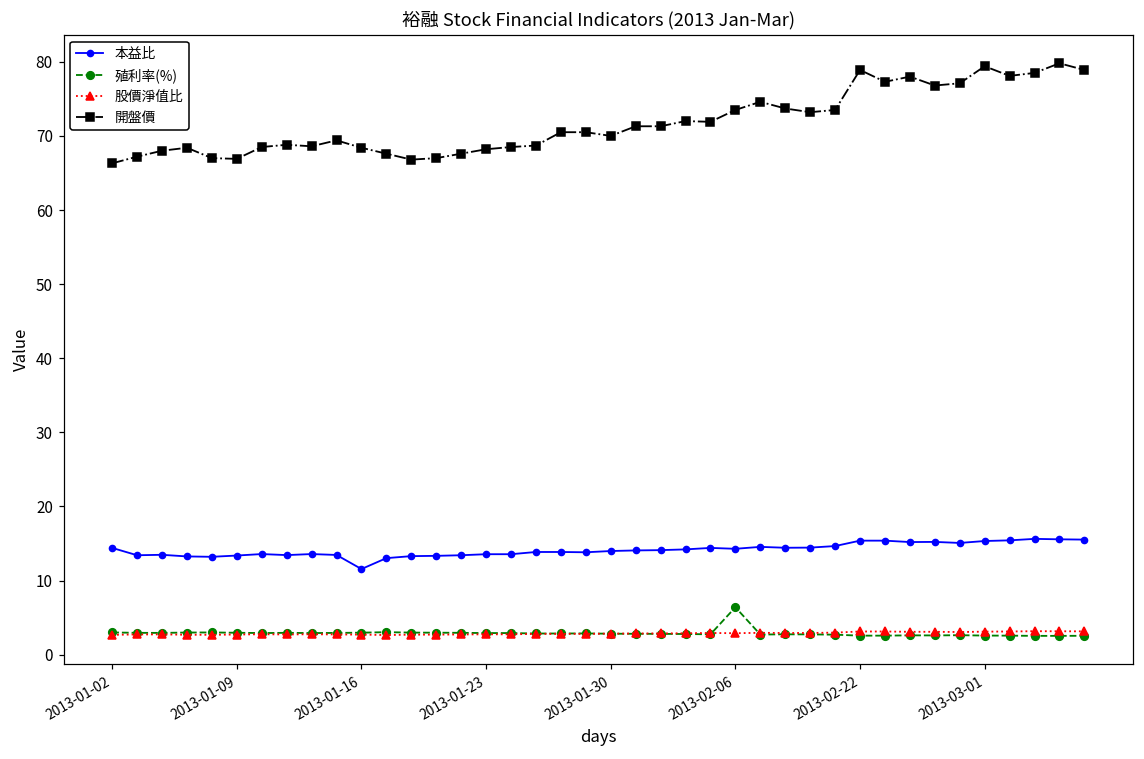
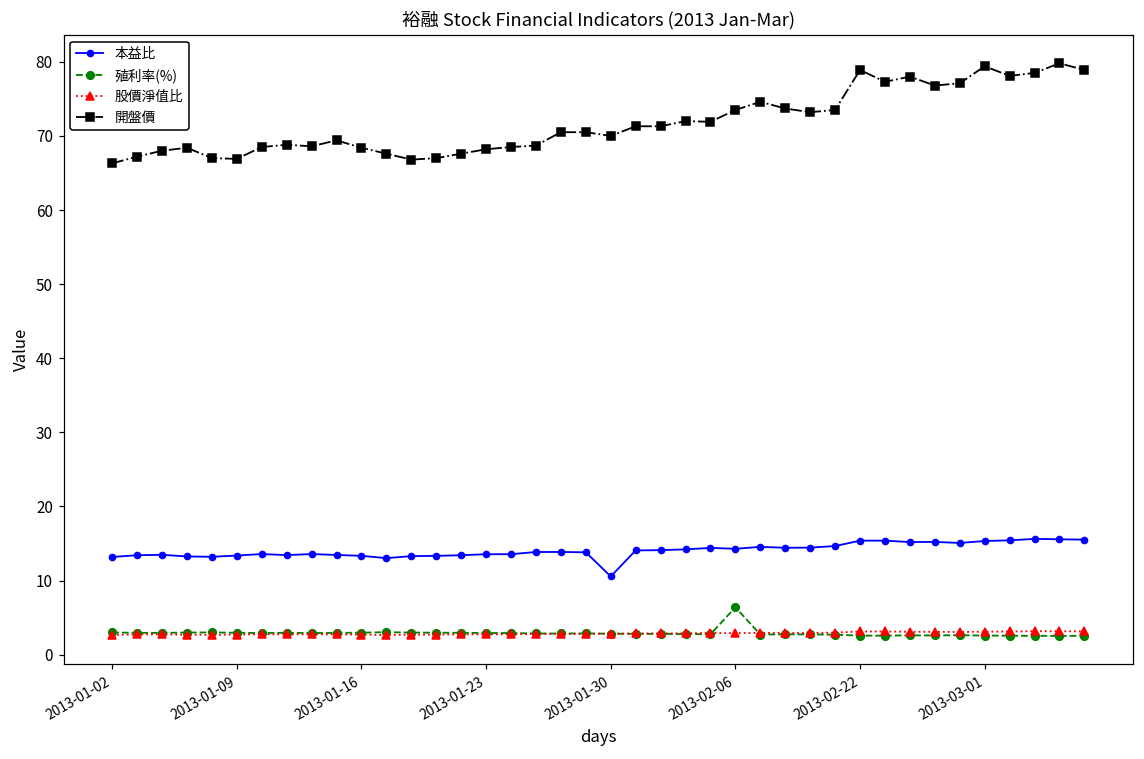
本益比, 2013-01-02: 14 -> 13
本益比, 2013-01-16: 12 -> 13
本益比, 2013-01-30: 14 -> 11
